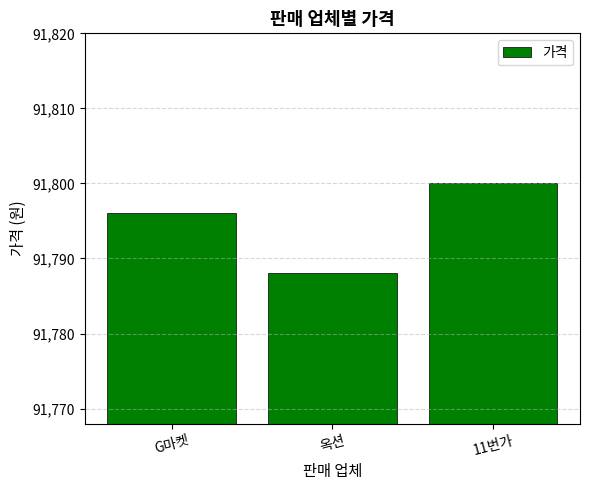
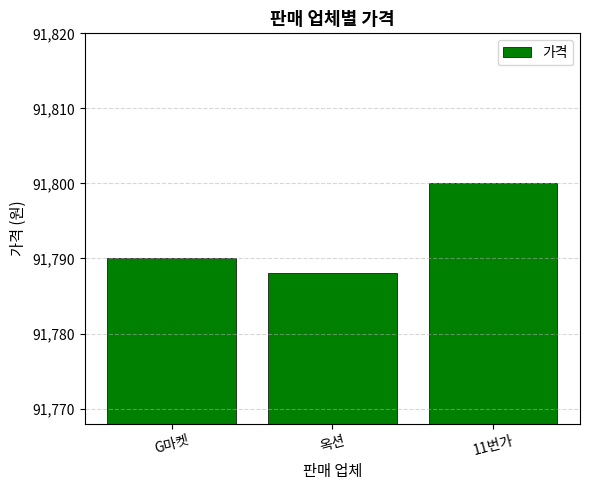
G마켓: 91,796 -> 91,790
